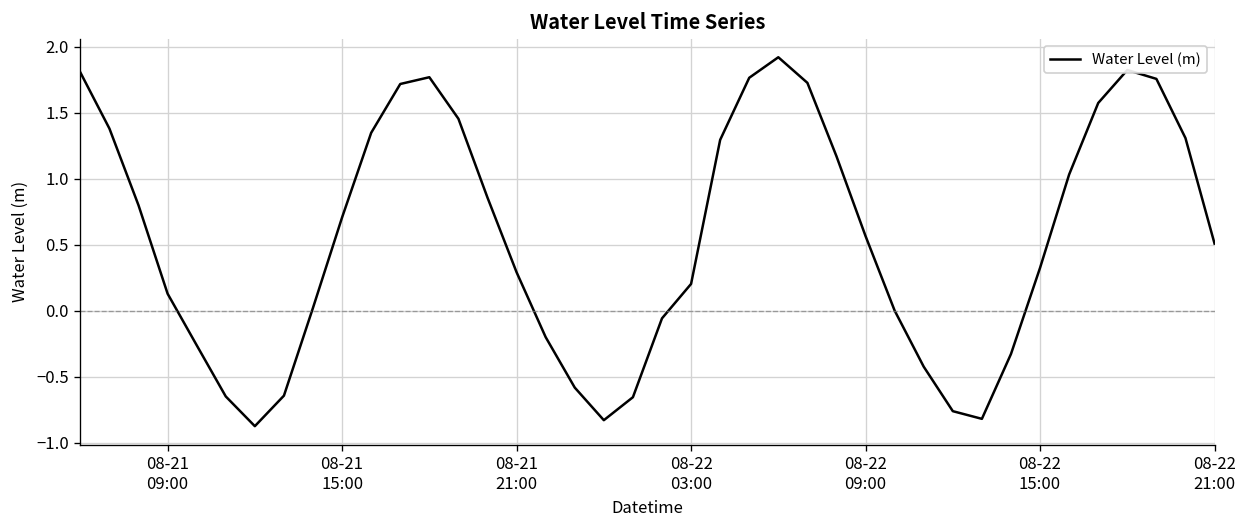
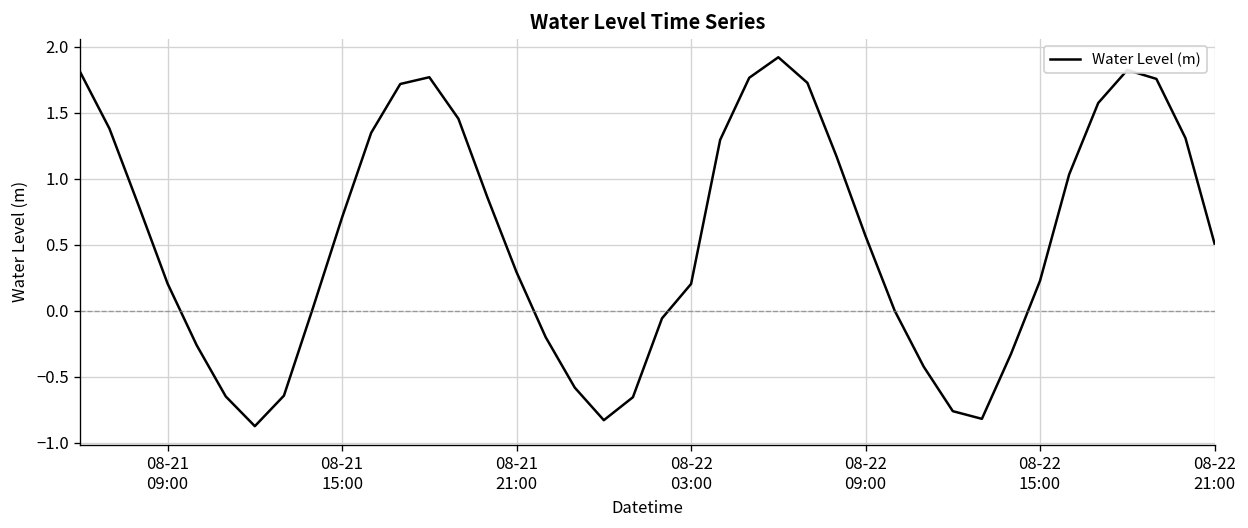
08-21 09:00: 0.13 -> 0.21
08-22 15:00: 0.32 -> 0.23
